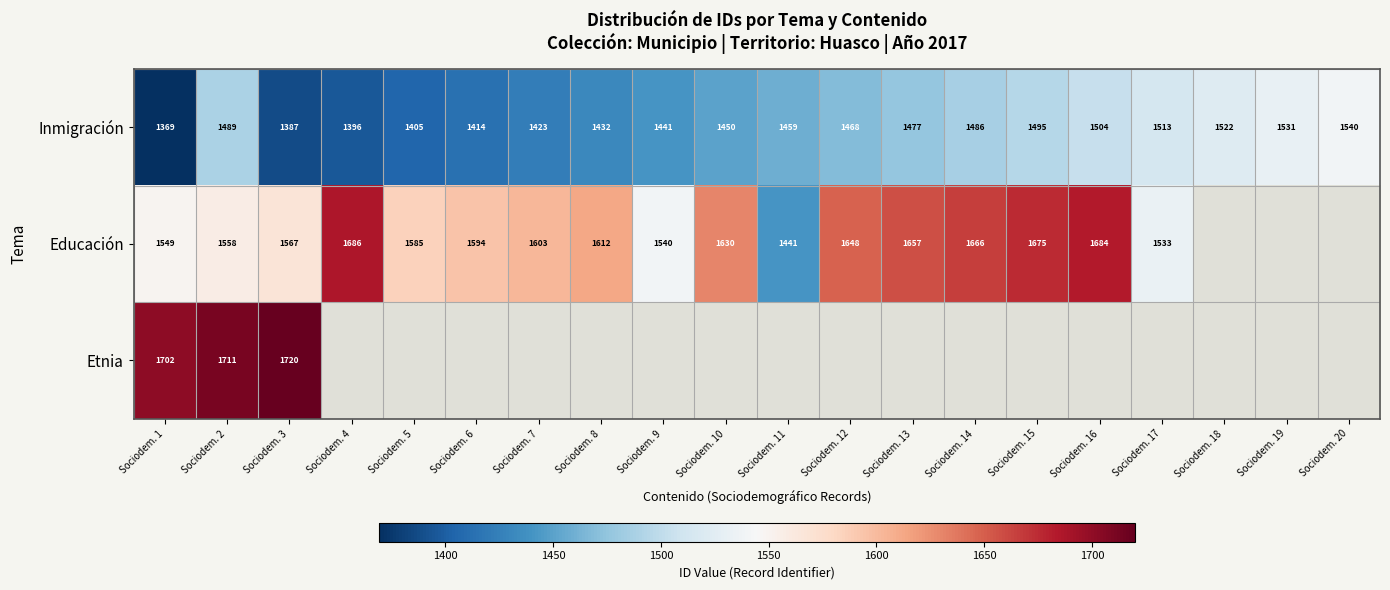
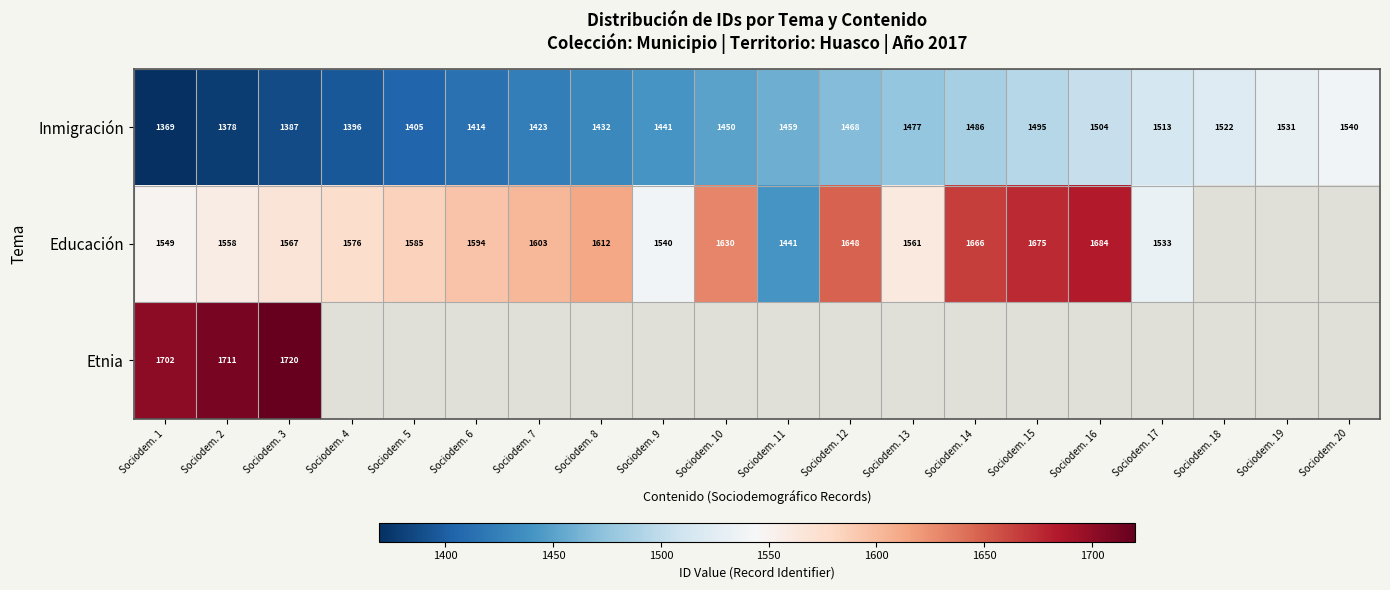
Inmigración, Sociodem. 2: 1489 -> 1378
Educación, Sociodem. 4: 1686 -> 1576
Educación, Sociodem. 13: 1657 -> 1561
